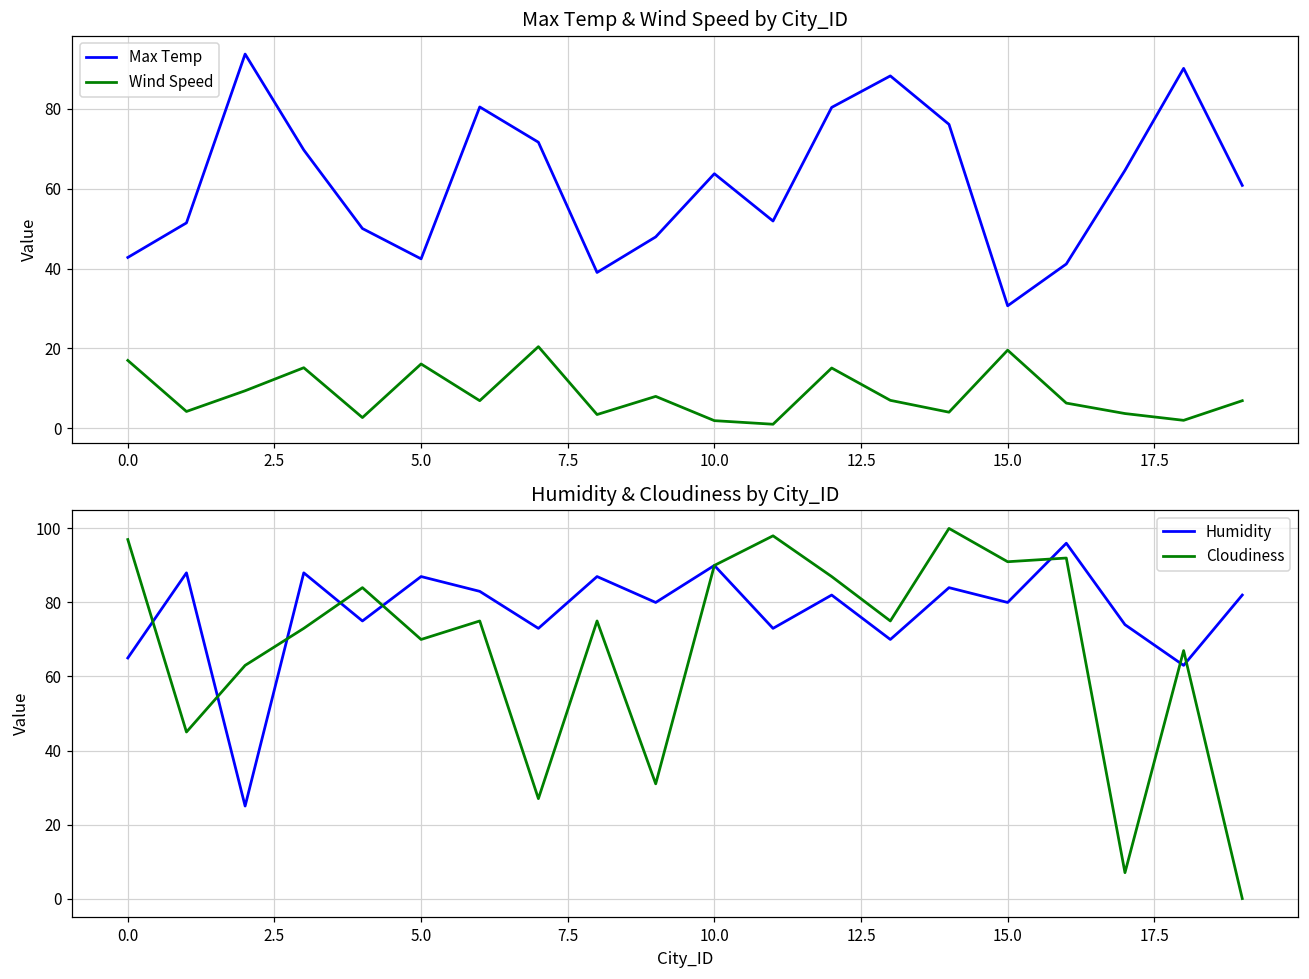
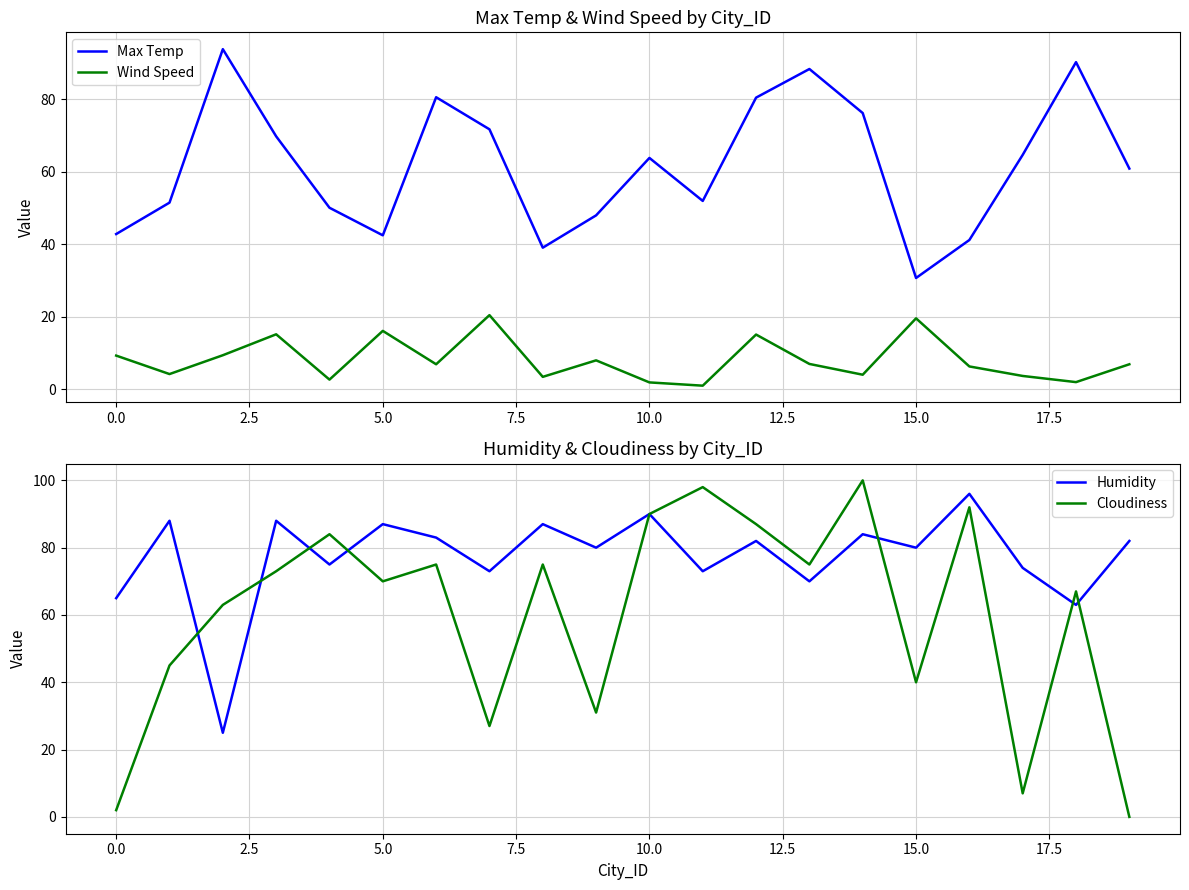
Max Temp & Wind Speed by City_ID, Wind Speed, 0.0: 17 -> 9
Humidity & Cloudiness by City_ID, Cloudiness, 0.0: 97 -> 2
Humidity & Cloudiness by City_ID, Cloudiness, 15.0: 91 -> 40
